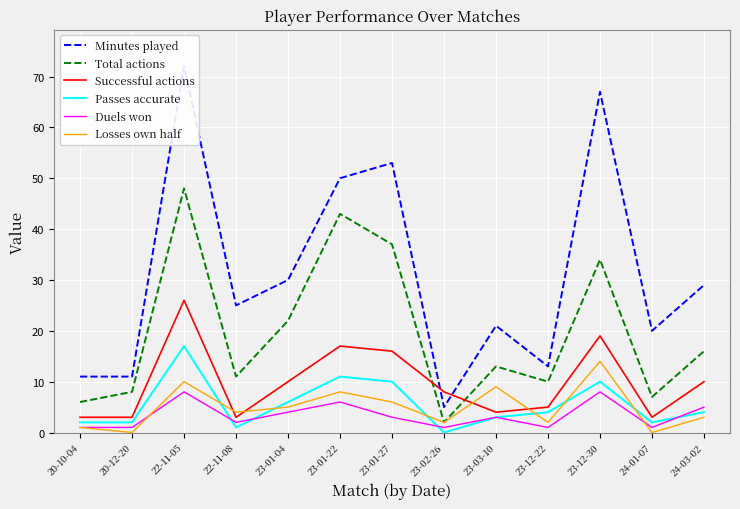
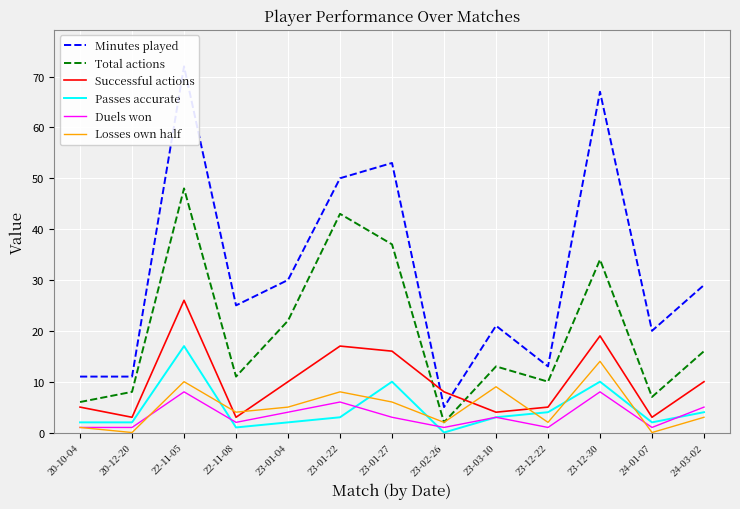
Successful actions, 20-10-04: 3 -> 5
Passes accurate, 23-01-04: 6 -> 2
Passes accurate, 23-01-22: 11 -> 3
